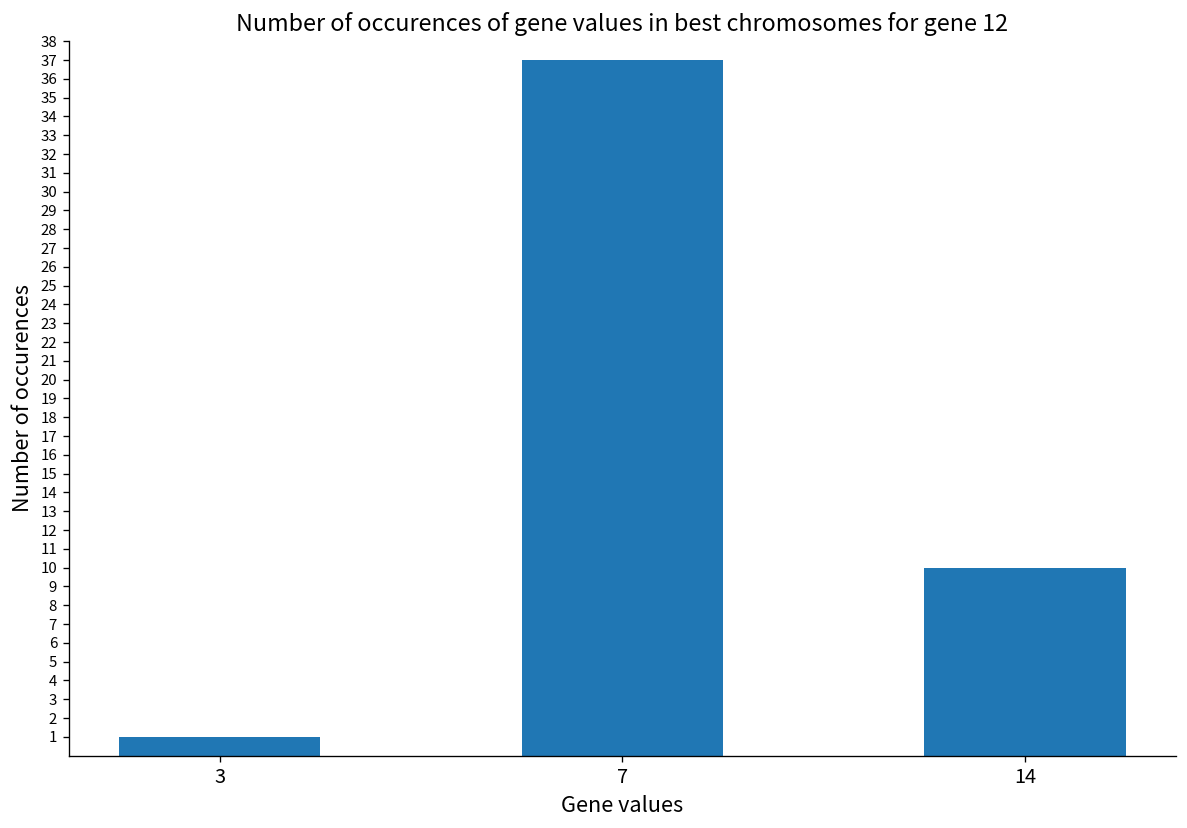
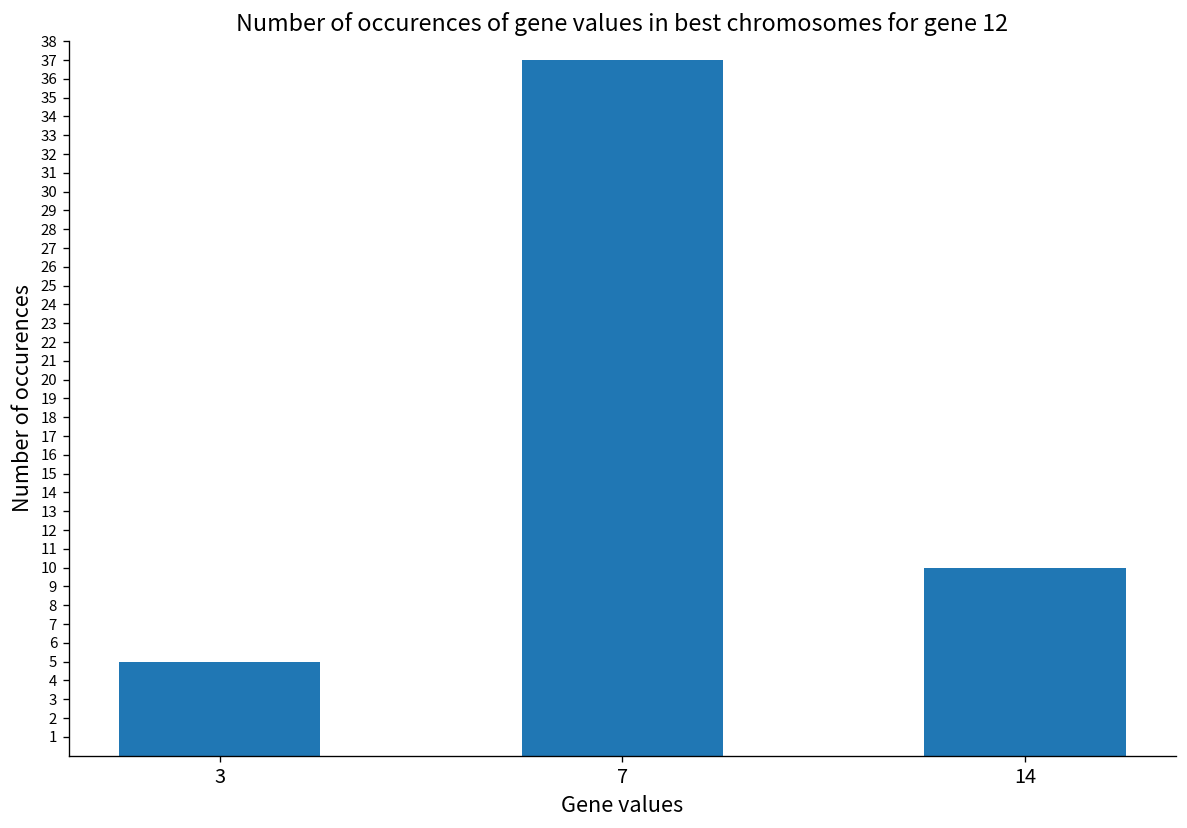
3: 1 -> 5
